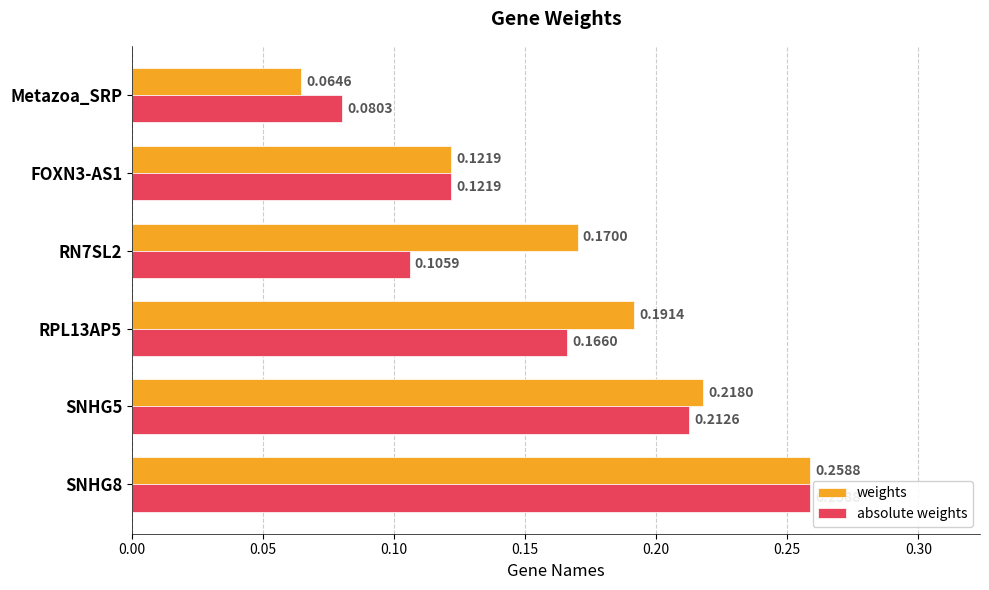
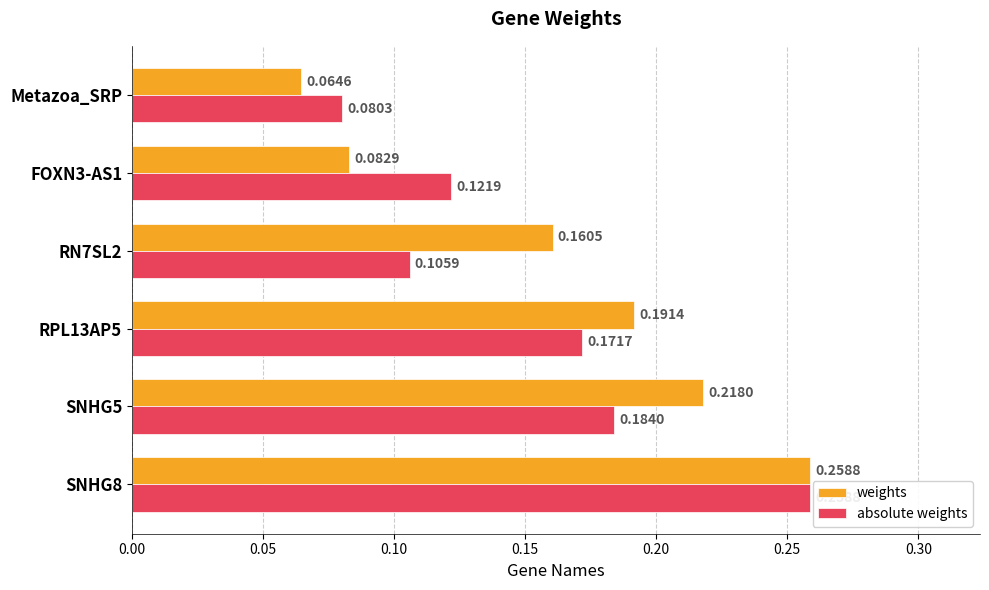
weights, FOXN3-AS1: 0.1219 -> 0.0829
weights, RN7SL2: 0.1700 -> 0.1605
absolute weights, RPL13AP5: 0.1660 -> 0.1717
absolute weights, SNHG5: 0.2126 -> 0.1840
